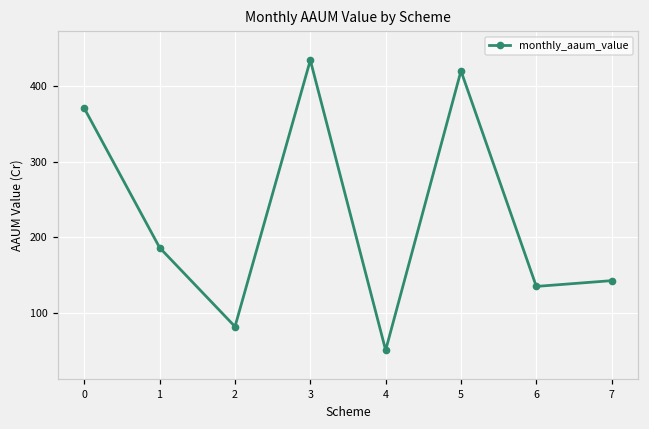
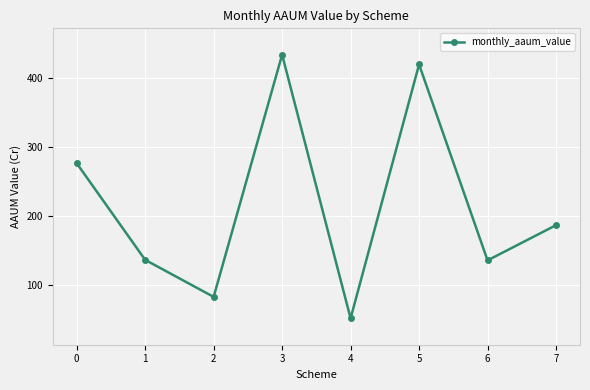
0: 370 -> 280
1: 190 -> 140
7: 140 -> 190
